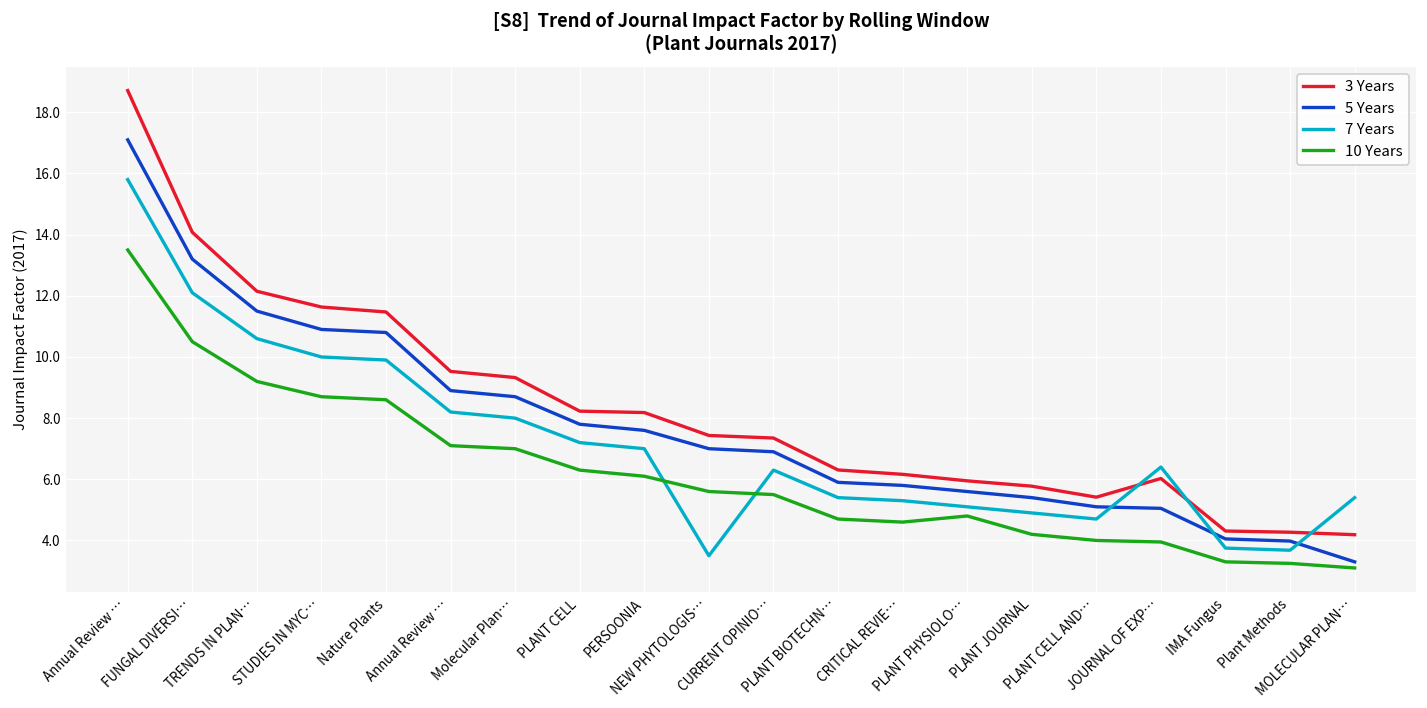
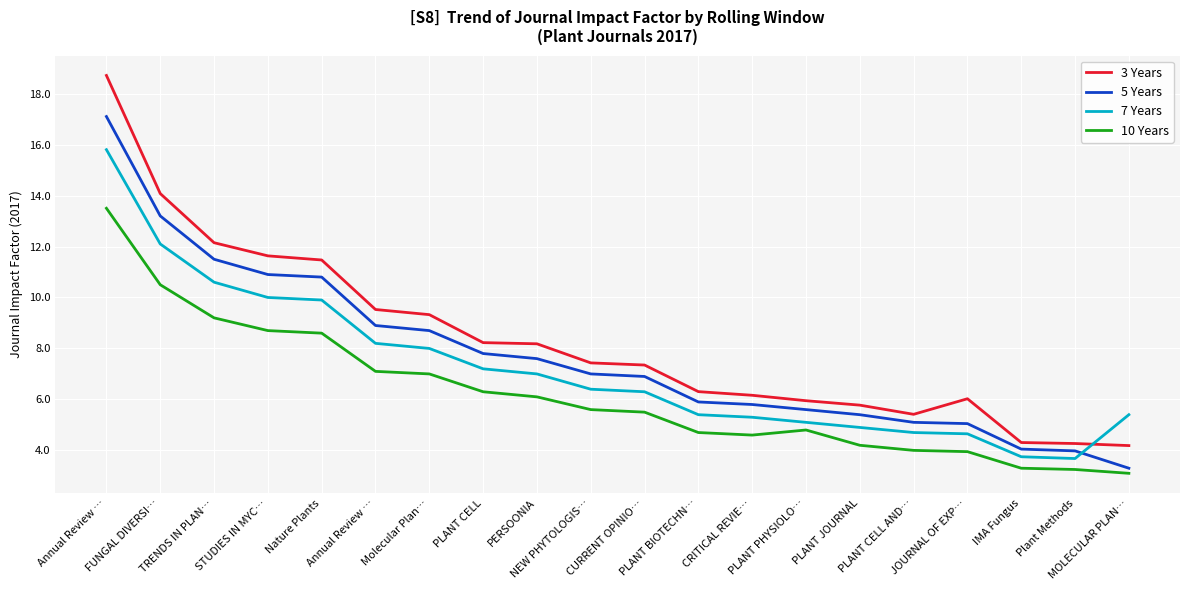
7 Years, NEW PHYTOLOGIS…: 3.5 -> 6.4
7 Years, JOURNAL OF EXP…: 6.4 -> 4.7
